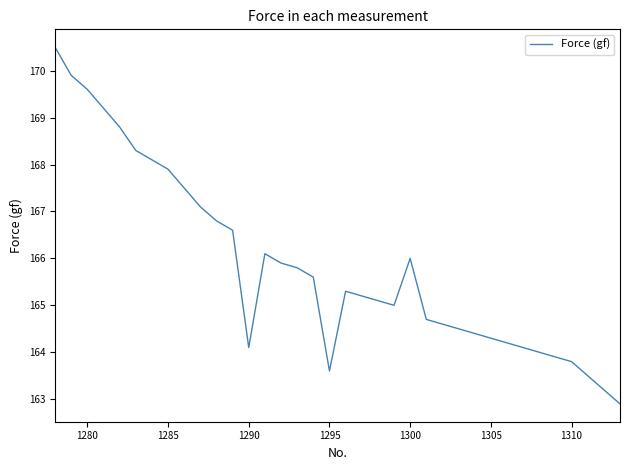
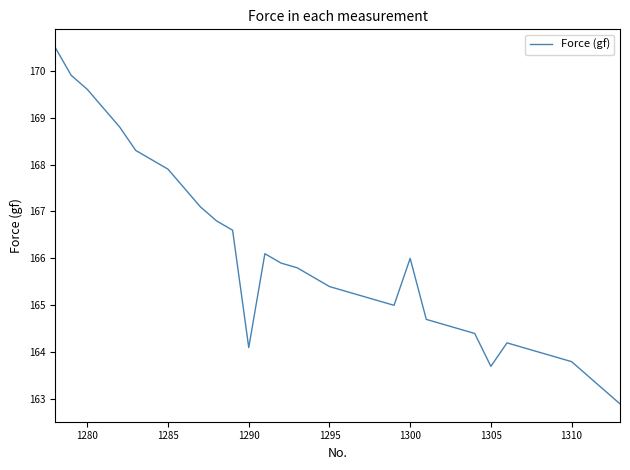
1295: 163.6 -> 165.4
1305: 164.3 -> 163.7
